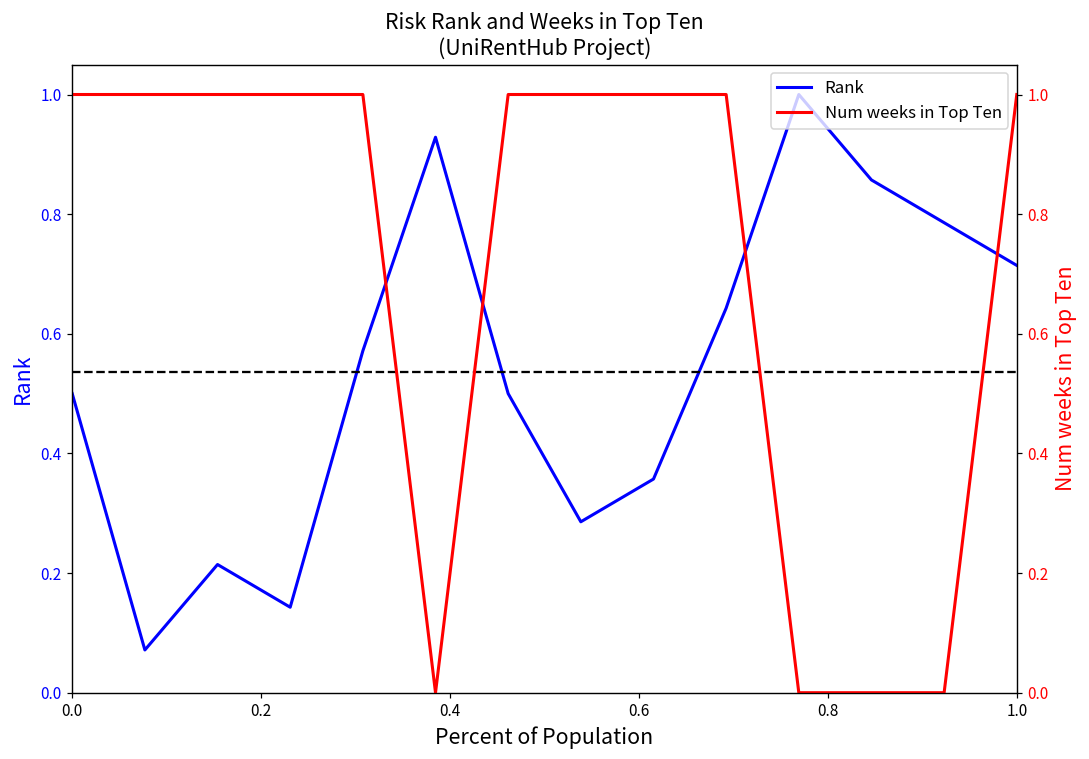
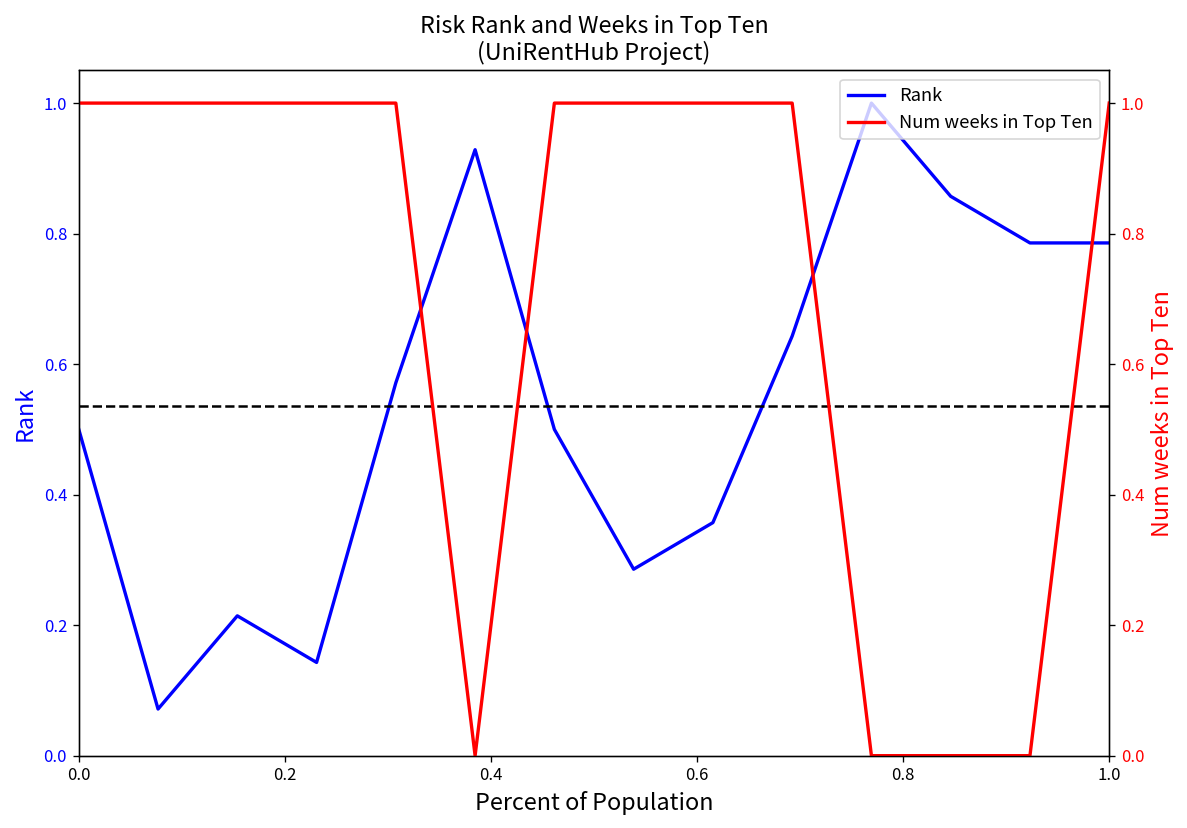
Rank, 1.0: 0.71 -> 0.79
